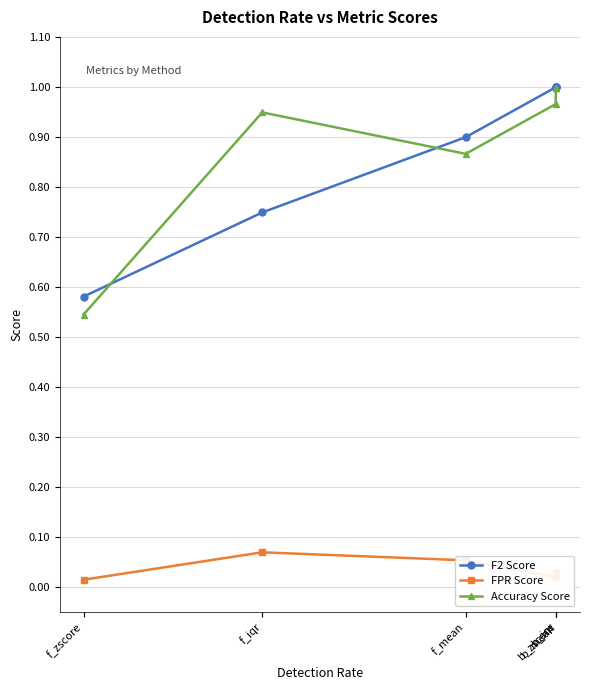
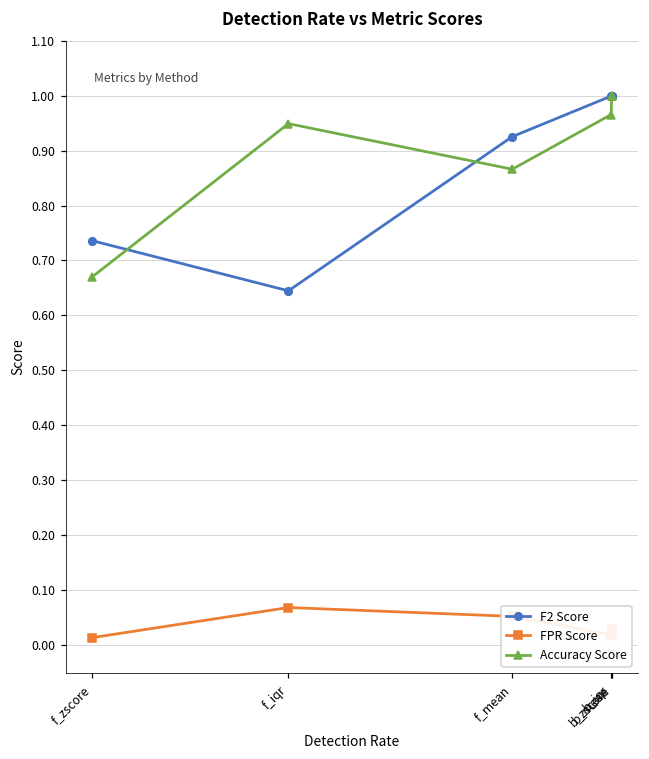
F2 Score, f_zscore: 0.58 -> 0.74
Accuracy Score, f_zscore: 0.54 -> 0.67
F2 Score, f_iqr: 0.75 -> 0.64
F2 Score, f_mean: 0.90 -> 0.93
